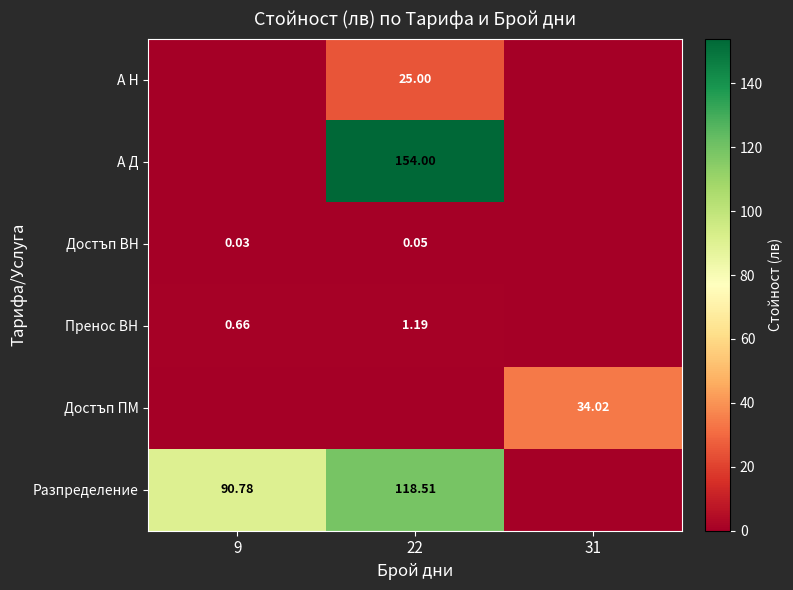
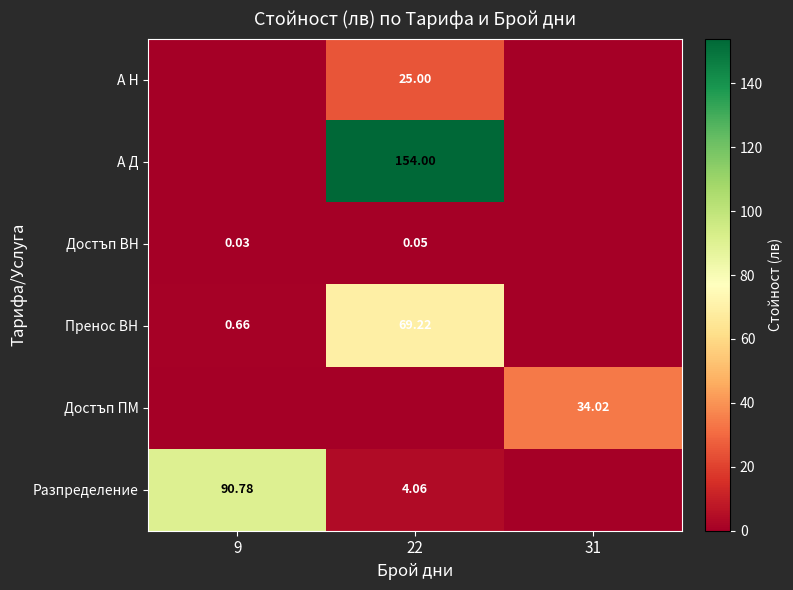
Пренос ВН, 22: 1.19 -> 69.22
Разпределение, 22: 118.51 -> 4.06
